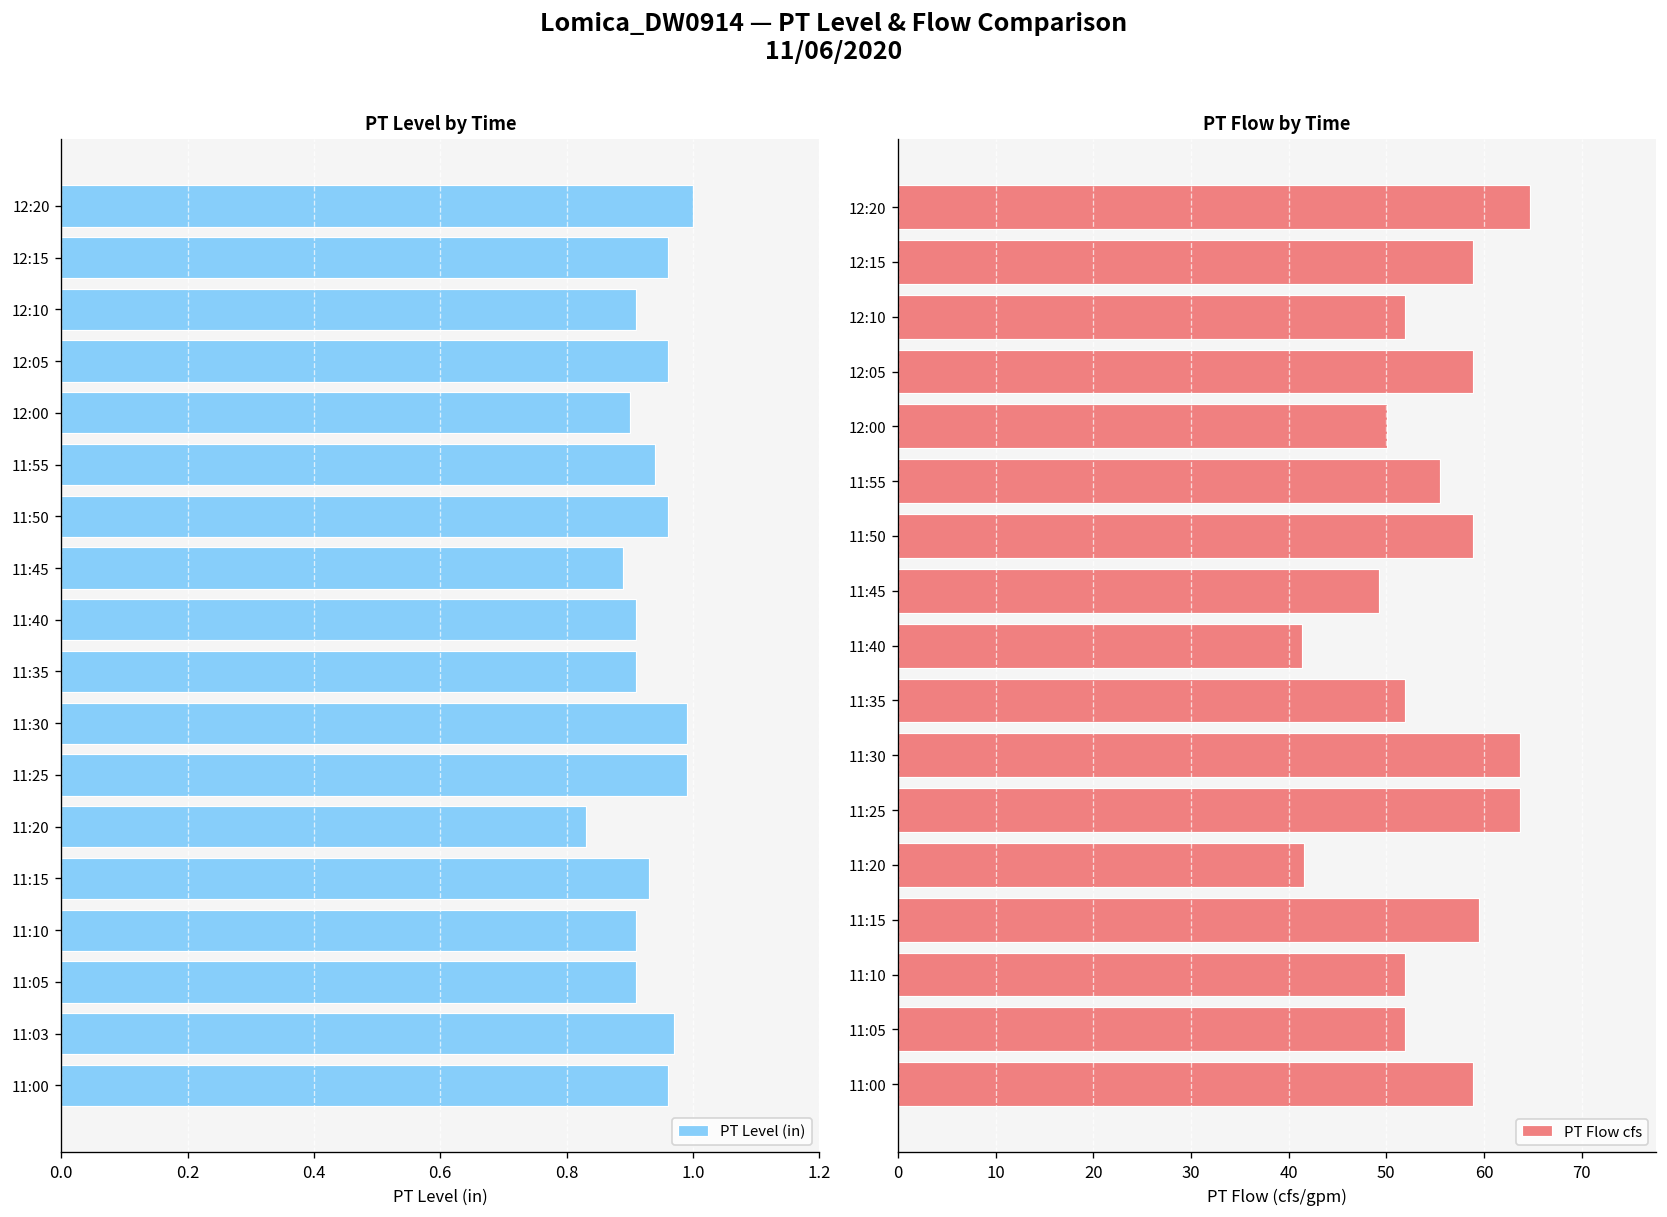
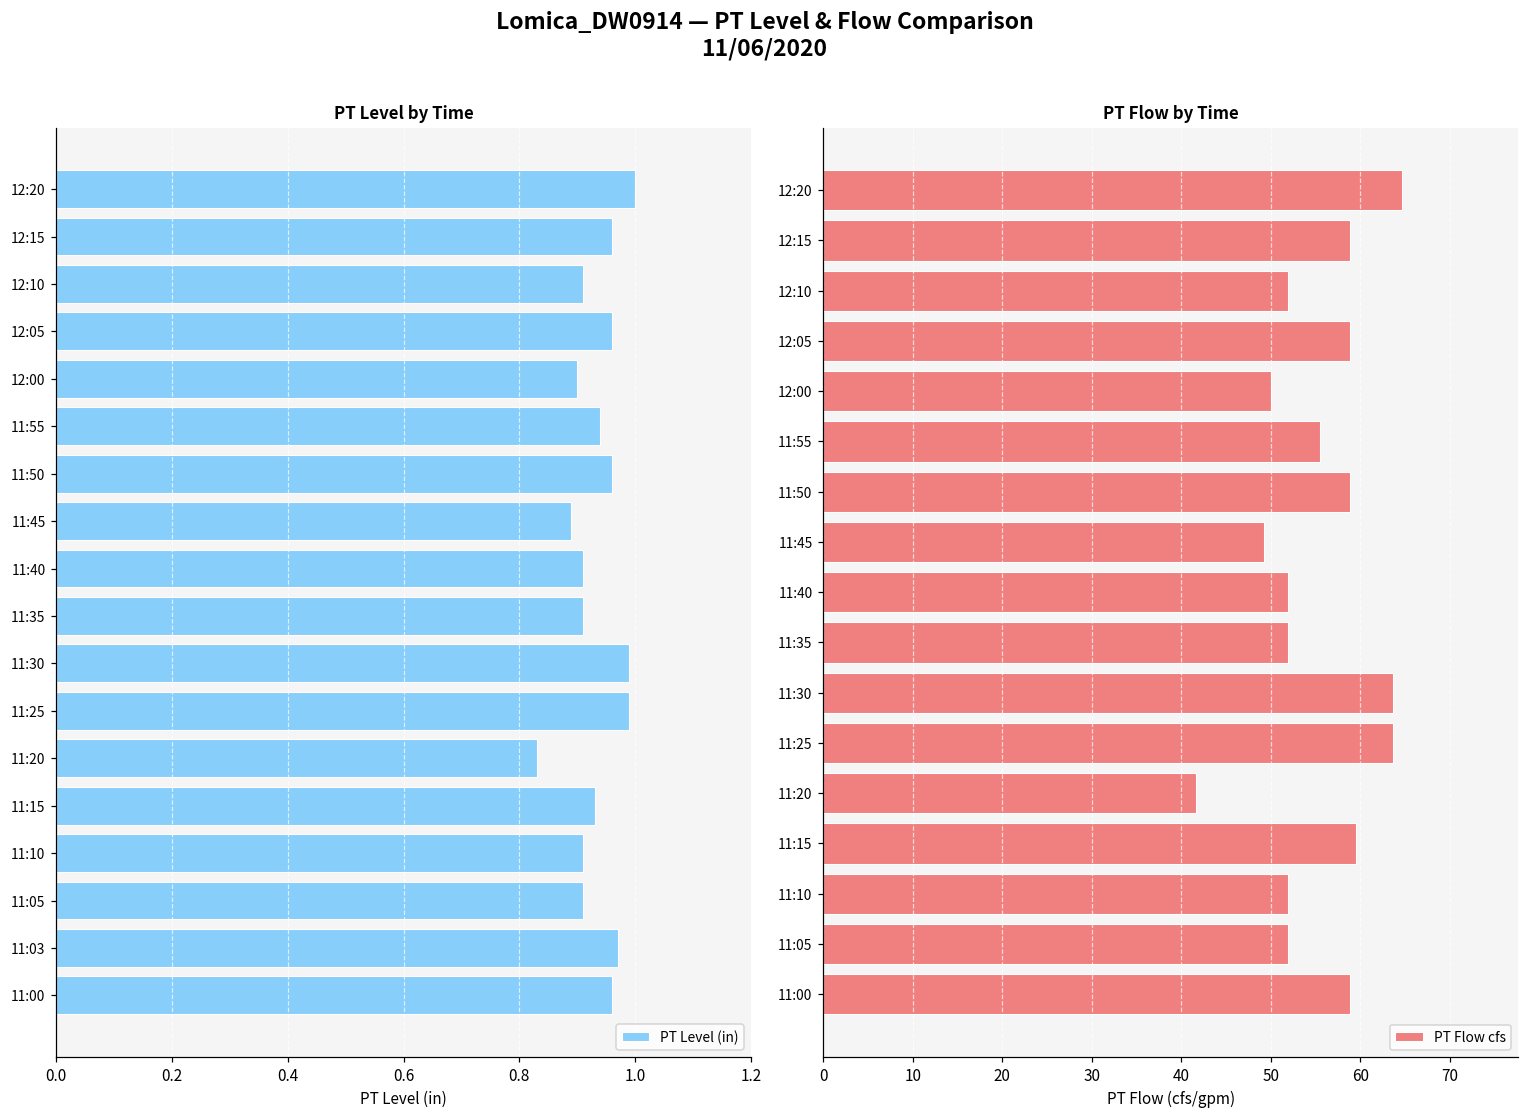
PT Flow by Time, 11:40: 41 -> 52
